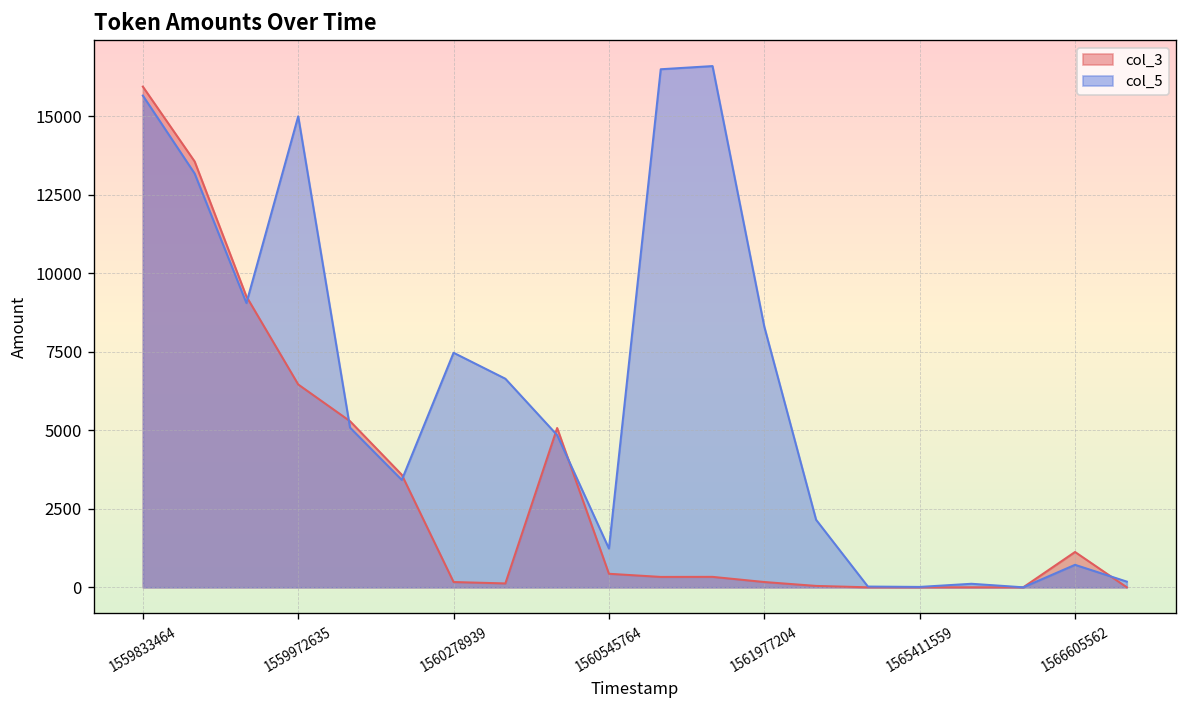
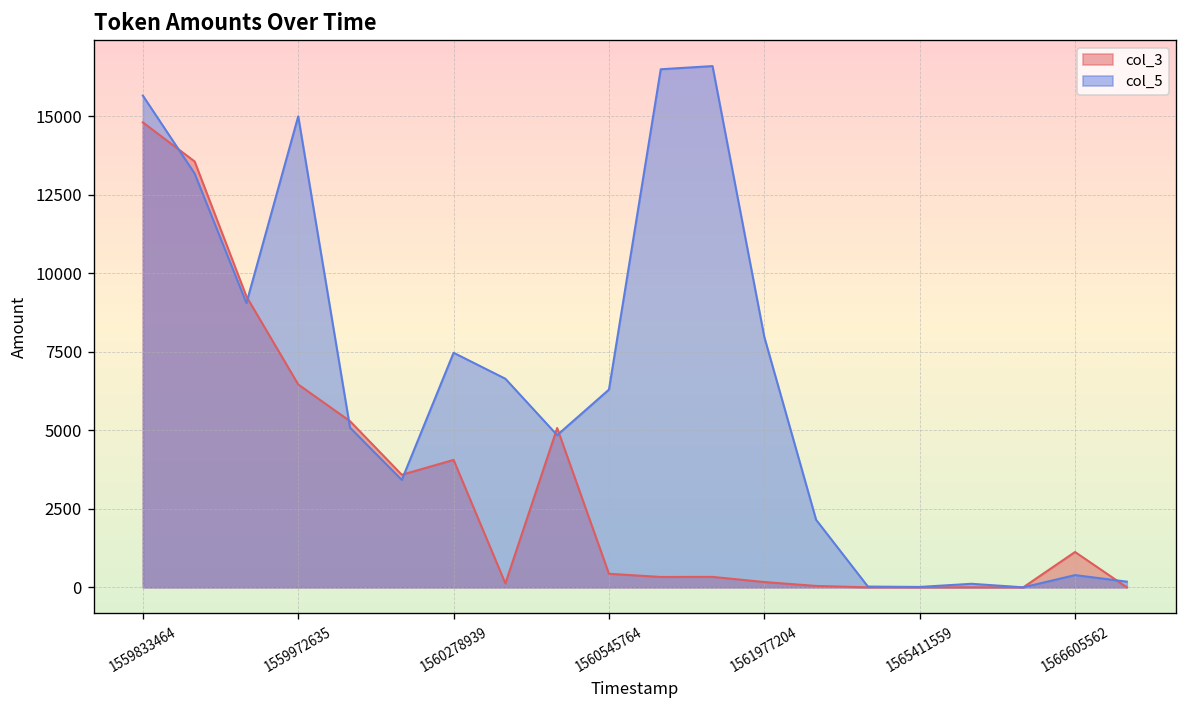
col_3, 1559833464: 15900 -> 14800
col_3, 1560278939: 200 -> 4100
col_5, 1560545764: 1200 -> 6300
col_5, 1561977204: 8300 -> 8000
col_5, 1566605562: 700 -> 400
